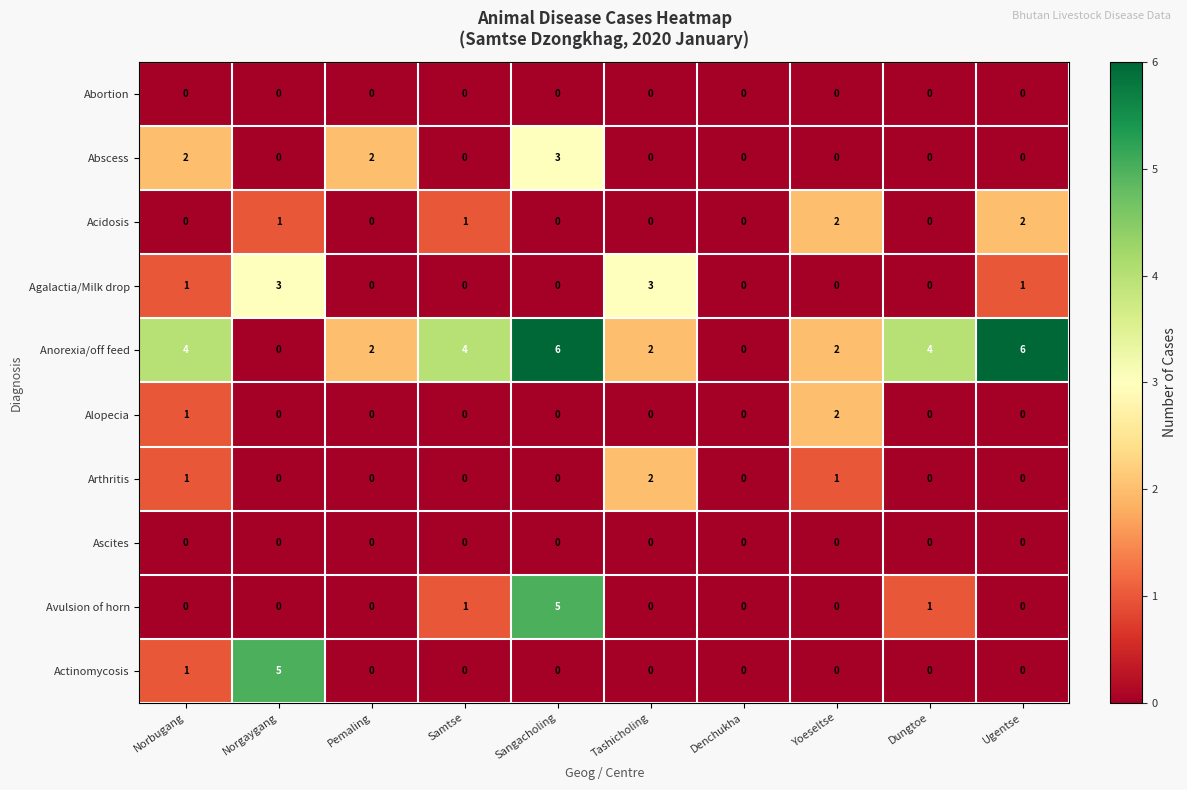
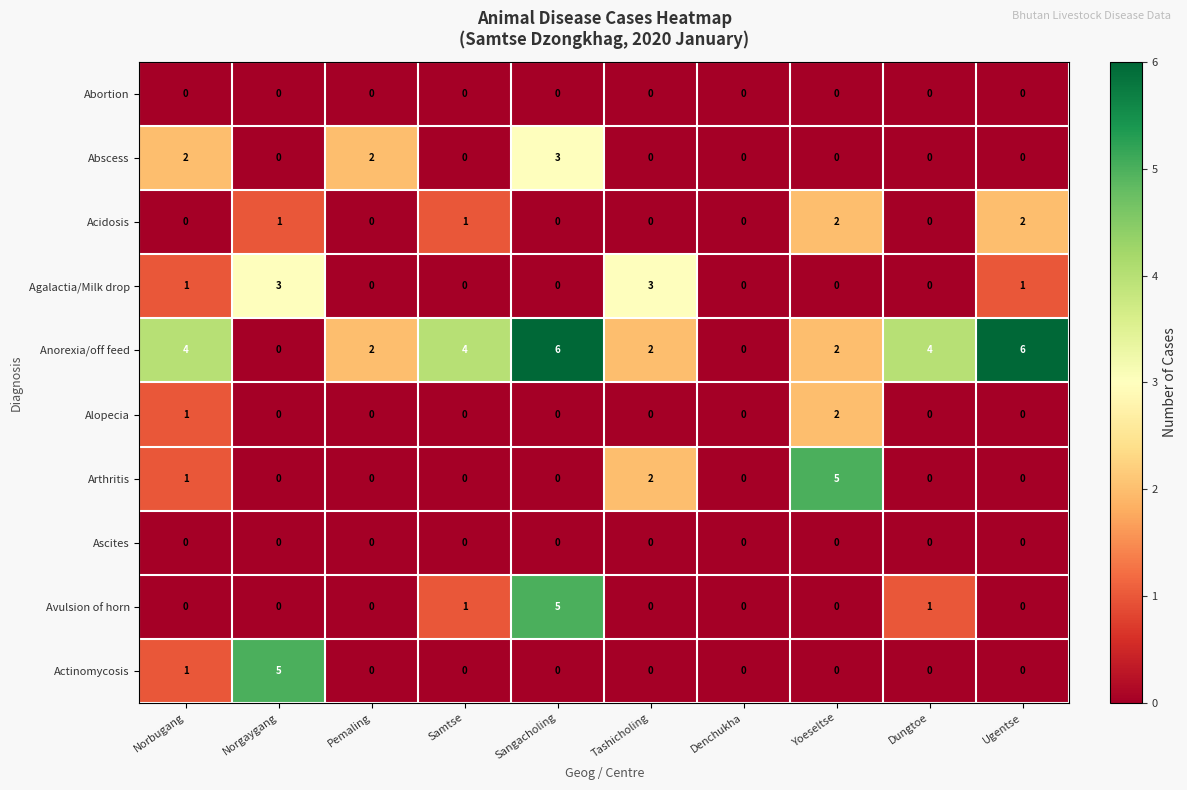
Arthritis, Yoeseltse: 1 -> 5
